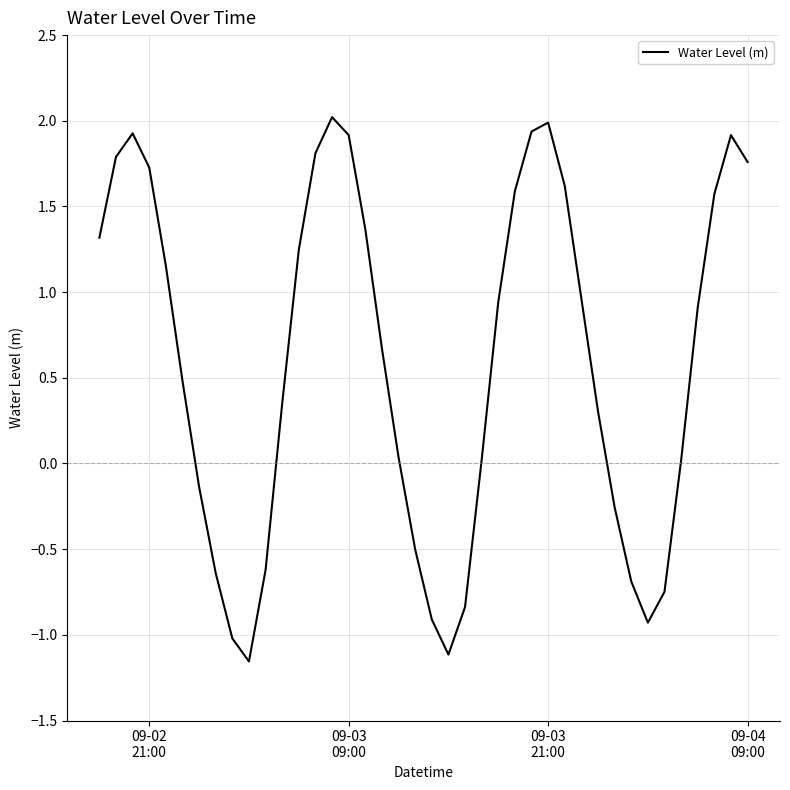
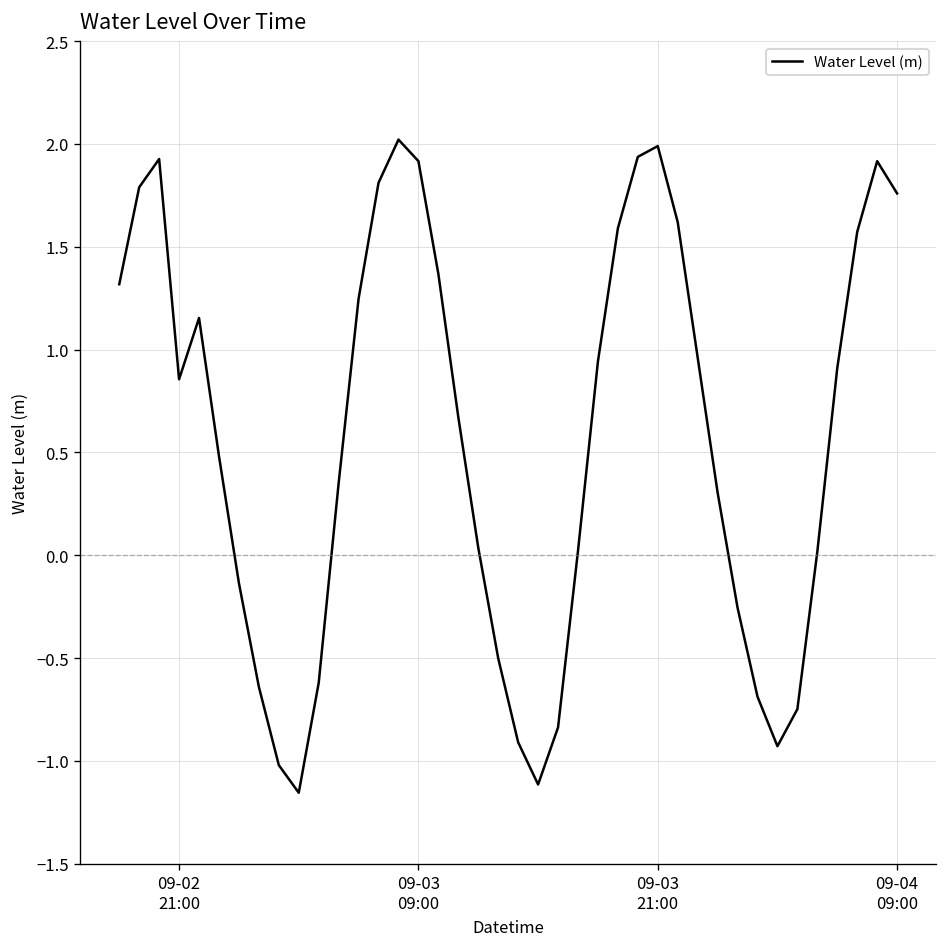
09-02 21:00: 1.73 -> 0.86
